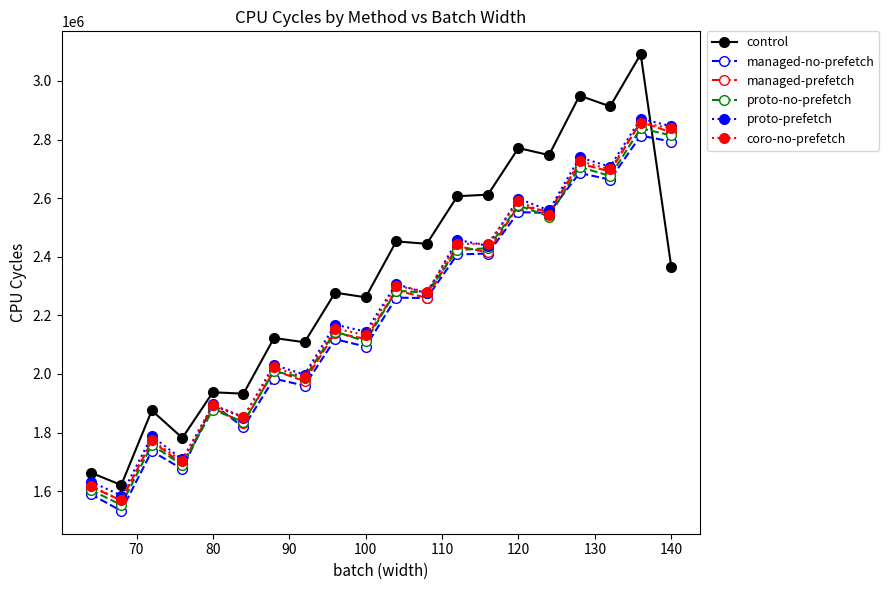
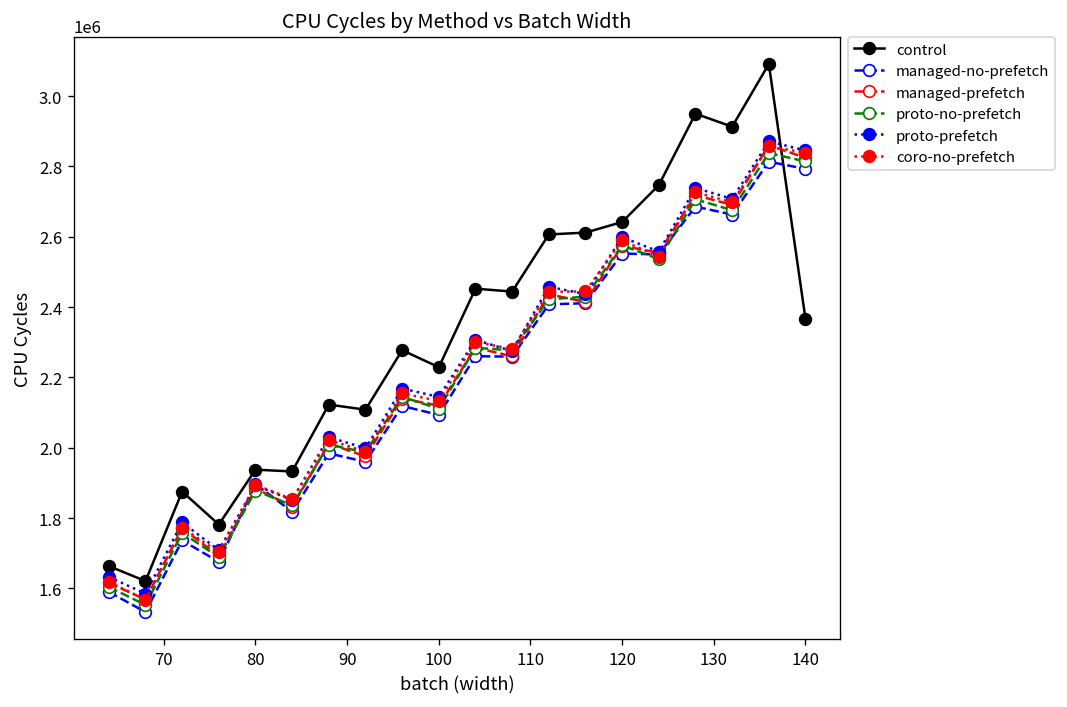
control, 100: 2260000 -> 2230000
control, 120: 2770000 -> 2640000
